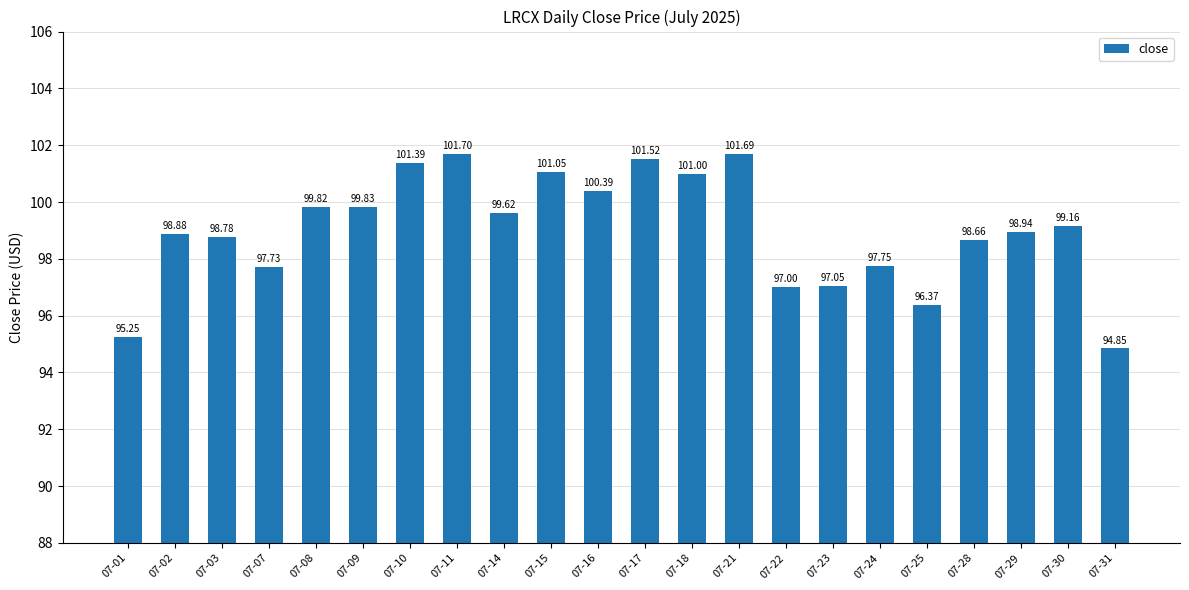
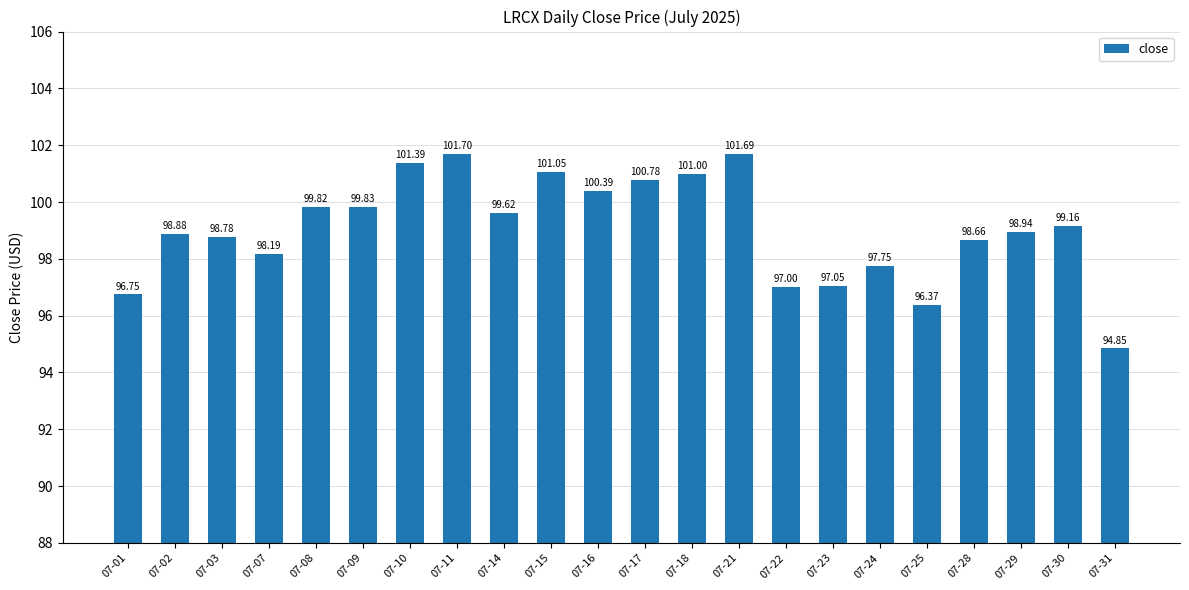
07-01: 95.25 -> 96.75
07-07: 97.73 -> 98.19
07-17: 101.52 -> 100.78
